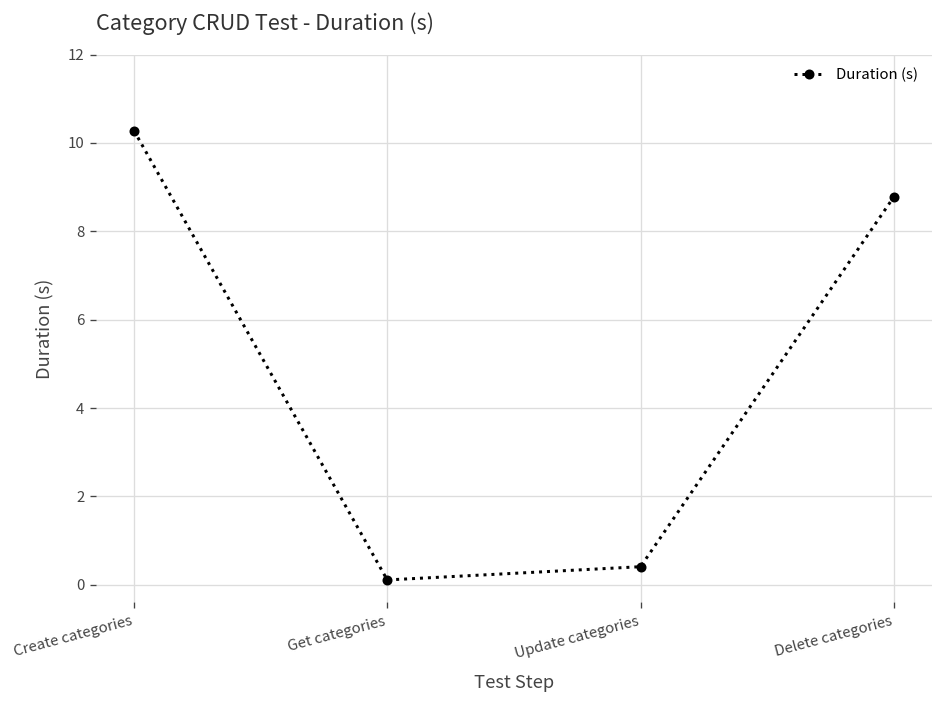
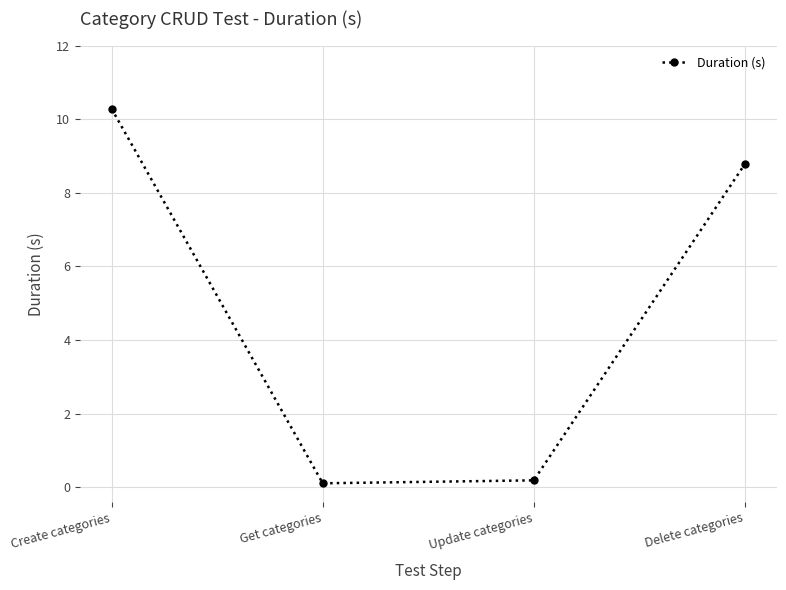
Update categories: 0.4 -> 0.2
